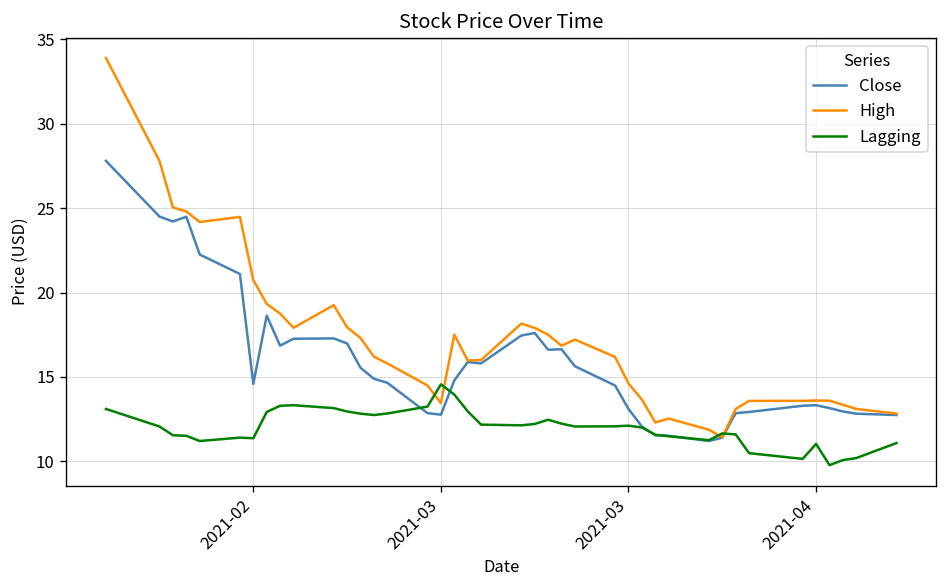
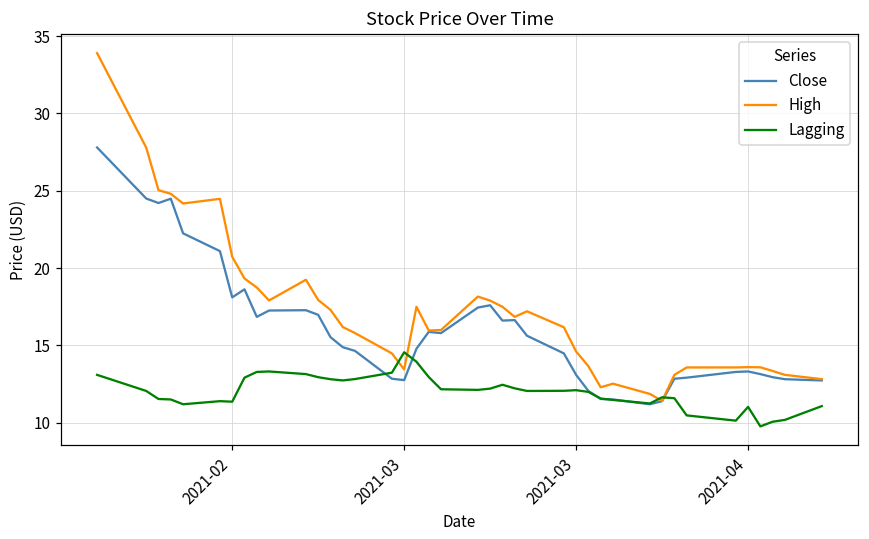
Close, 2021-02: 14.6 -> 18.1
